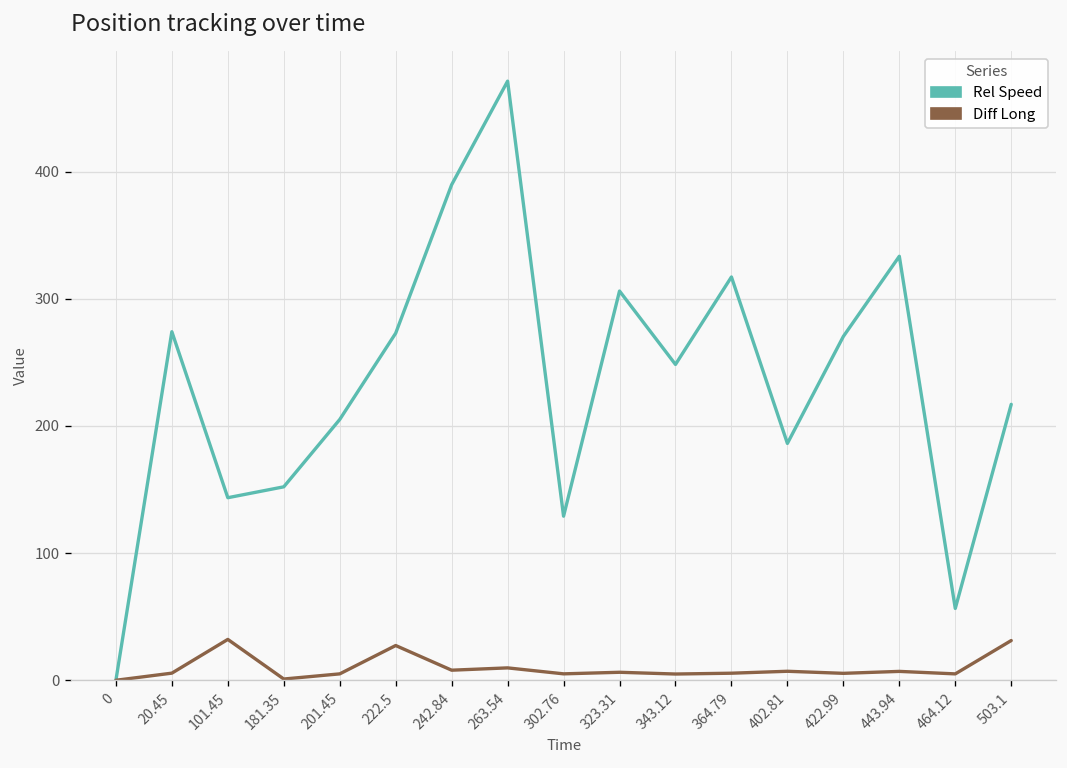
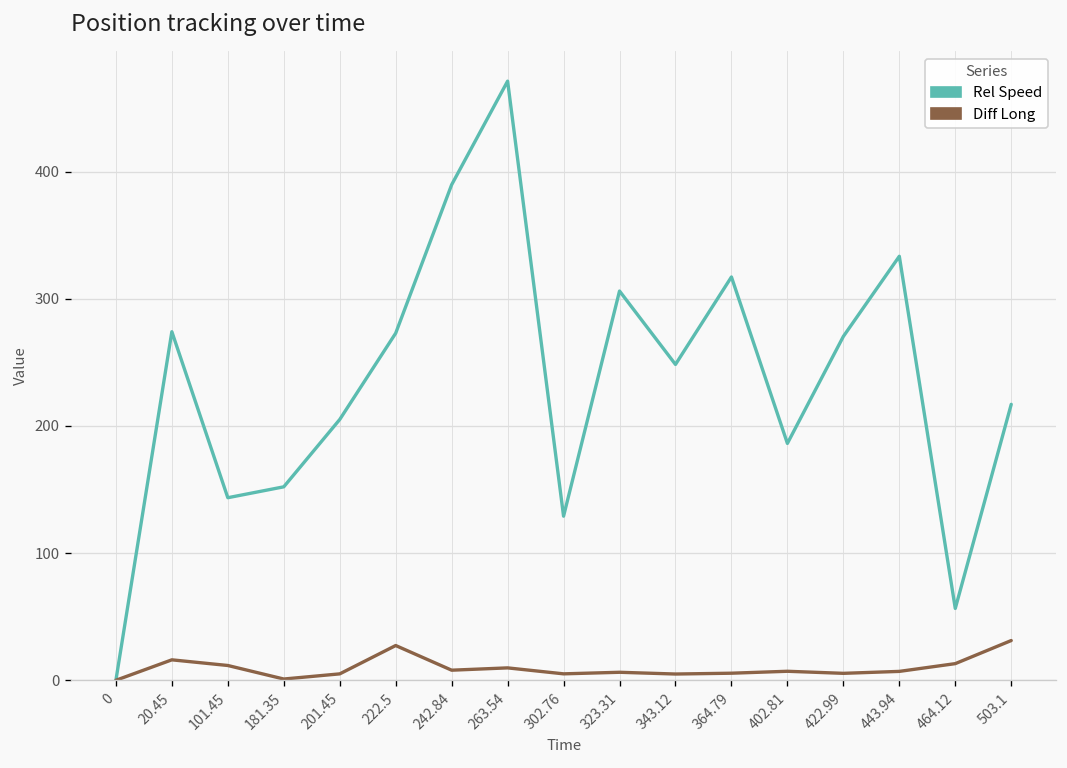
Diff Long, 20.45: 6 -> 16
Diff Long, 101.45: 32 -> 12
Diff Long, 464.12: 5 -> 13
